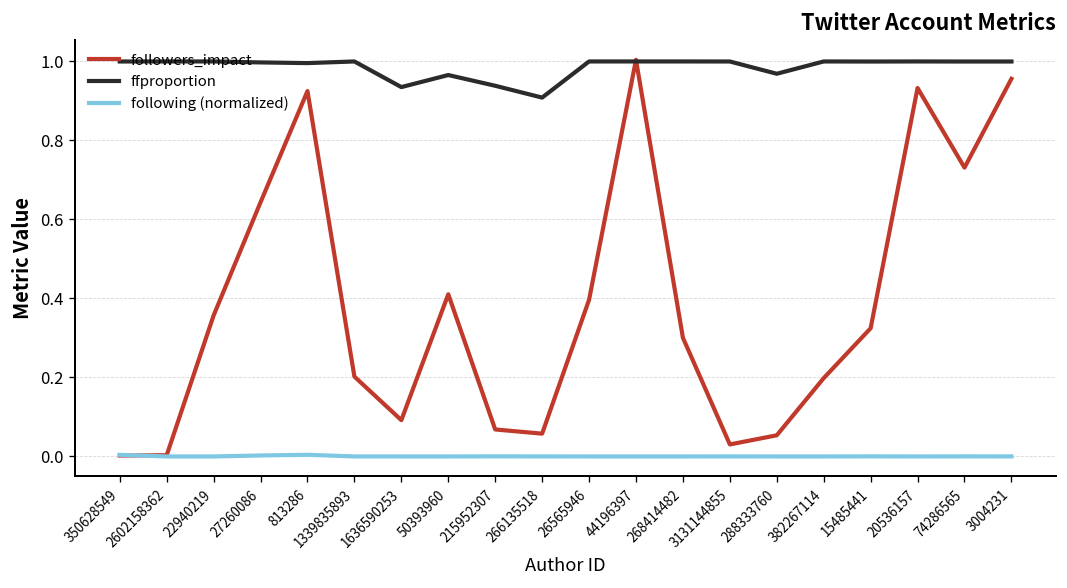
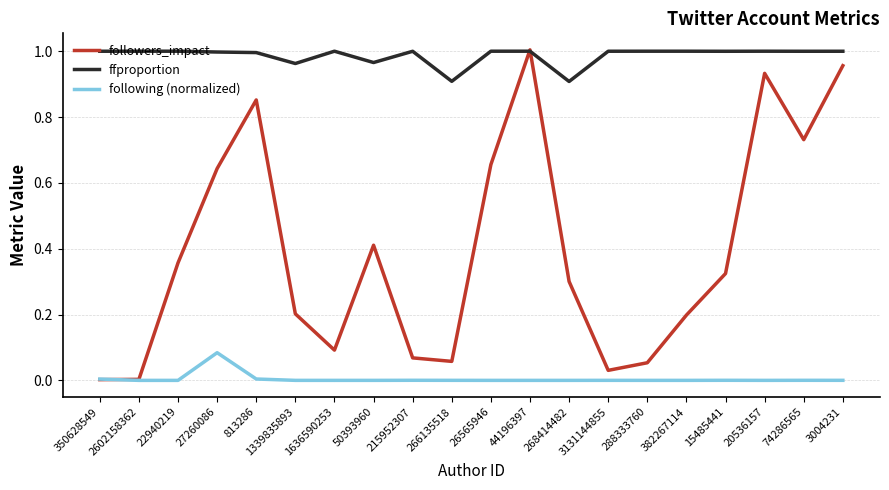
following (normalized), 27260086: 0.00 -> 0.08
followers_impact, 813286: 0.93 -> 0.85
ffproportion, 1339835893: 1.00 -> 0.96
ffproportion, 1636590253: 0.94 -> 1.00
ffproportion, 215952307: 0.94 -> 1.00
followers_impact, 26565946: 0.40 -> 0.66
ffproportion, 268414482: 1.00 -> 0.91
ffproportion, 288333760: 0.97 -> 1.00
